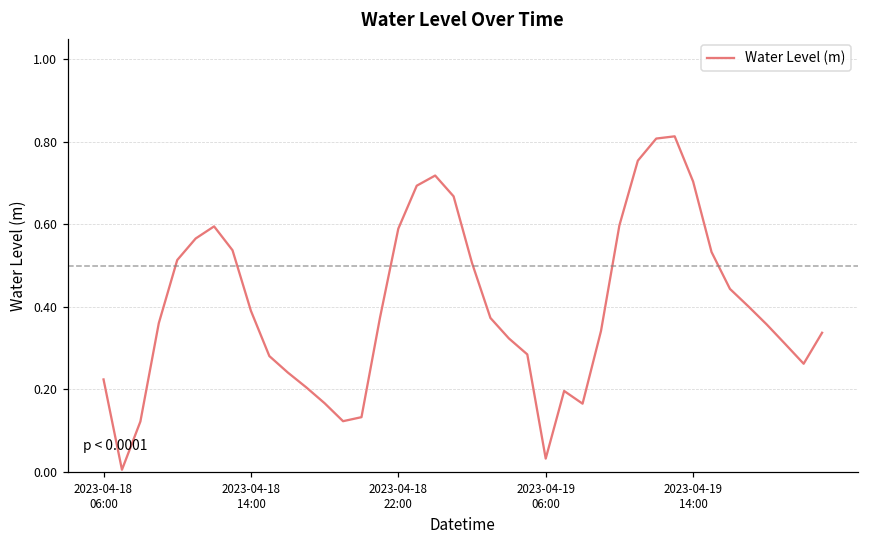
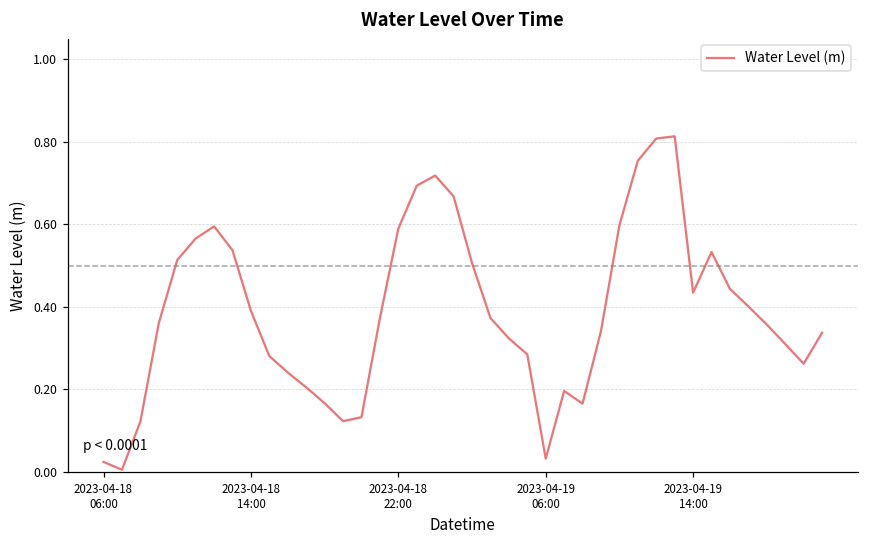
2023-04-18 06:00: 0.22 -> 0.02
2023-04-19 14:00: 0.70 -> 0.43
